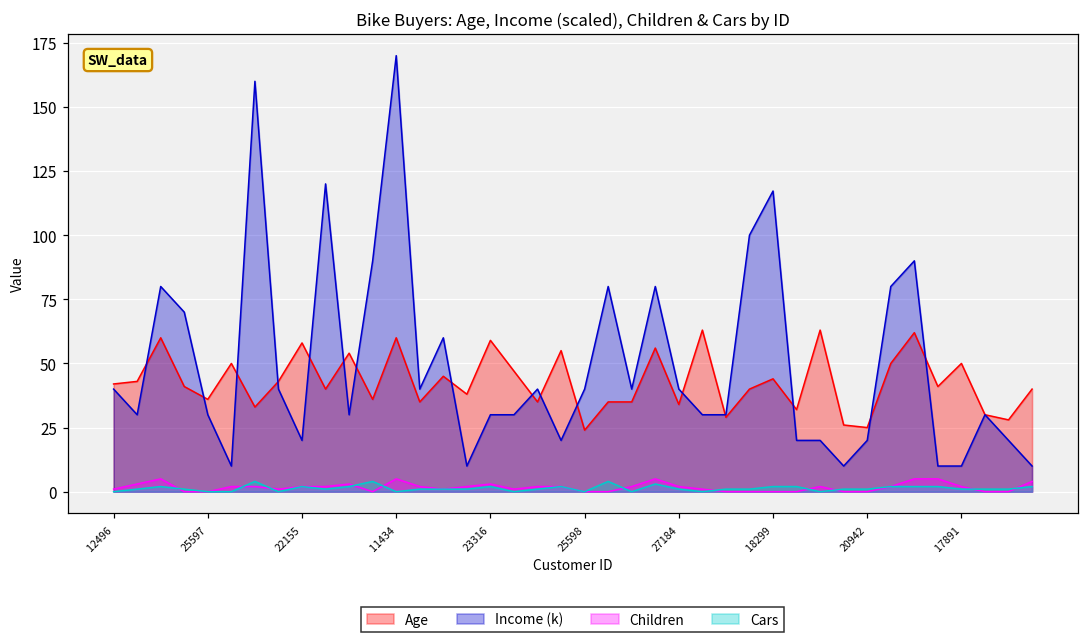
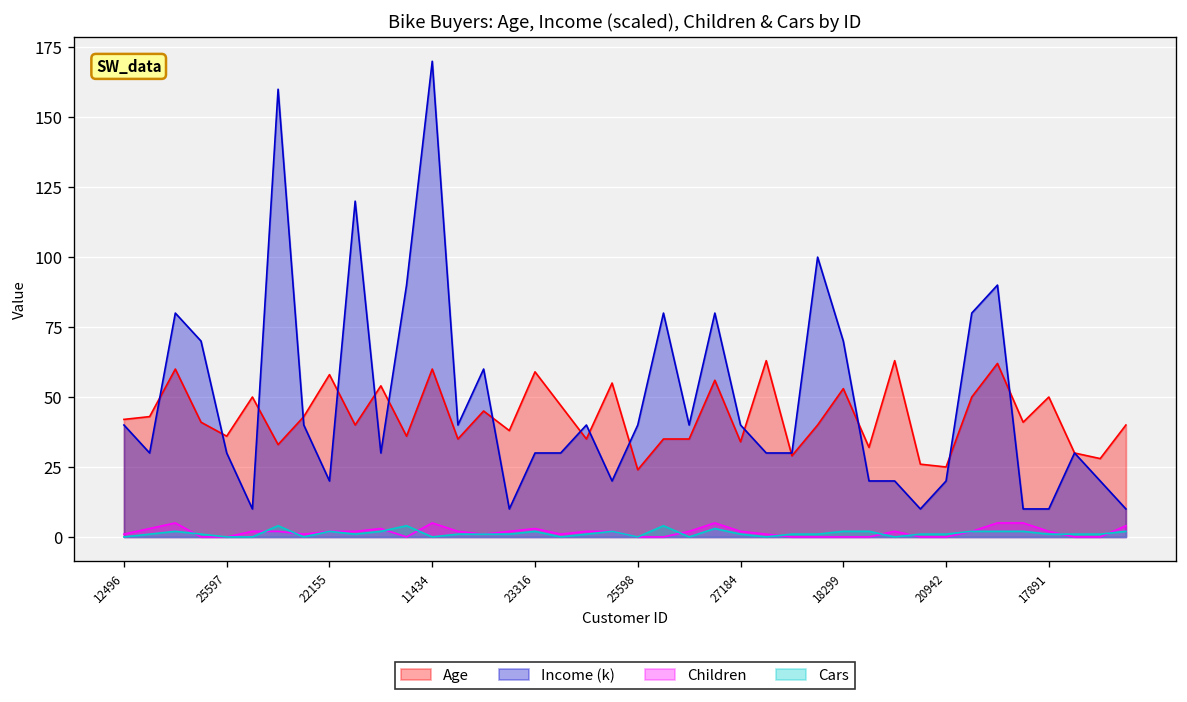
Age, 18299: 44 -> 53
Income (k), 18299: 117 -> 70
